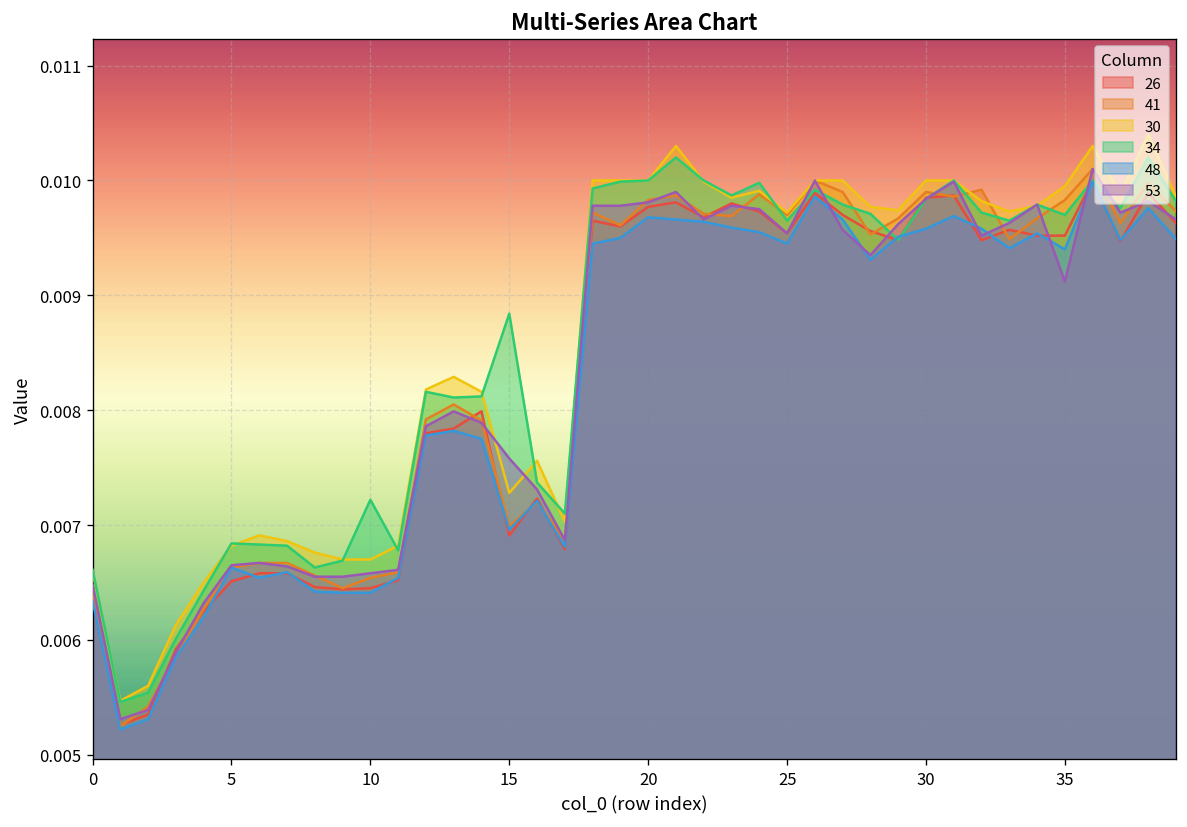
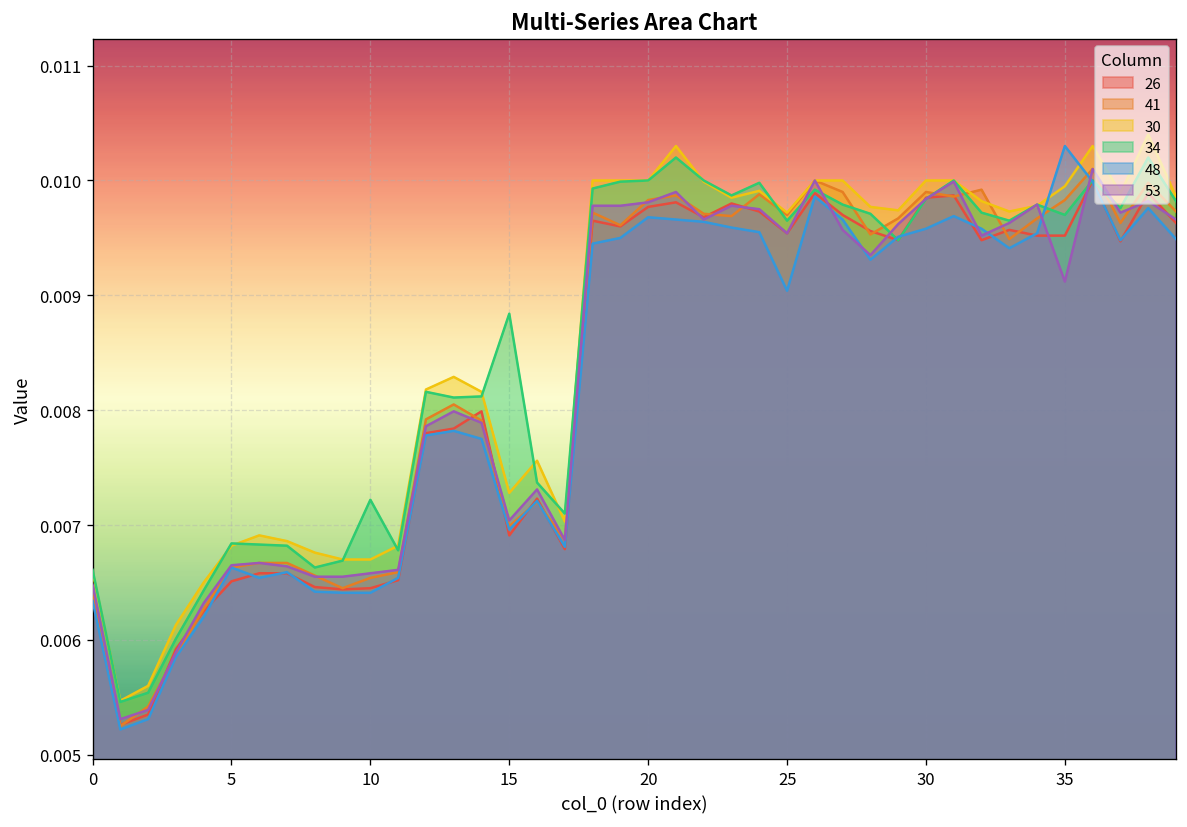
53, 15: 0.0076 -> 0.0070
48, 25: 0.0095 -> 0.0090
48, 35: 0.0094 -> 0.0103
